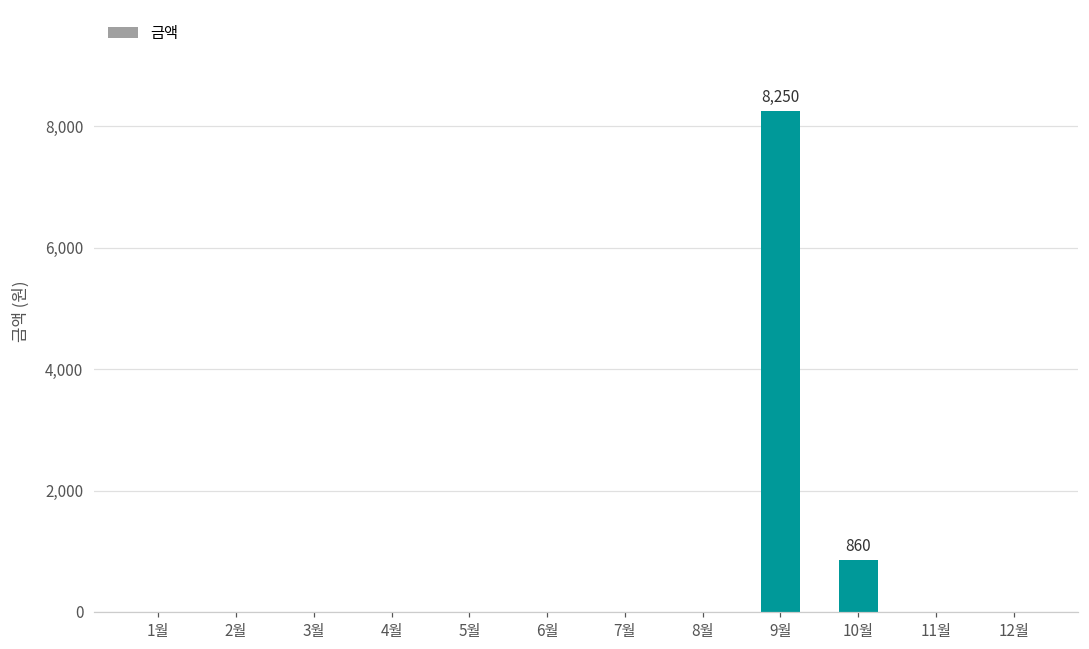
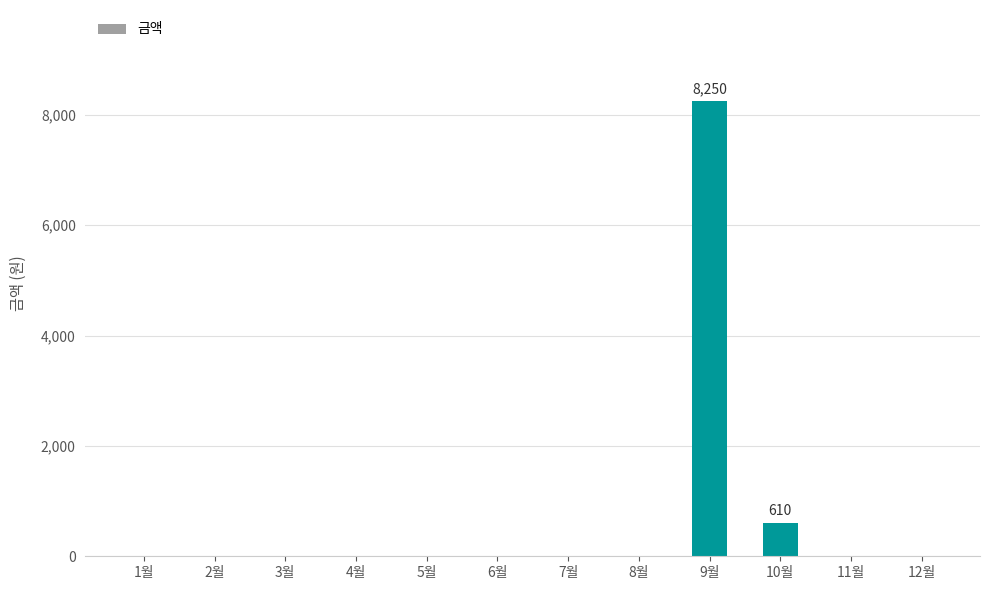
10월: 860 -> 610
